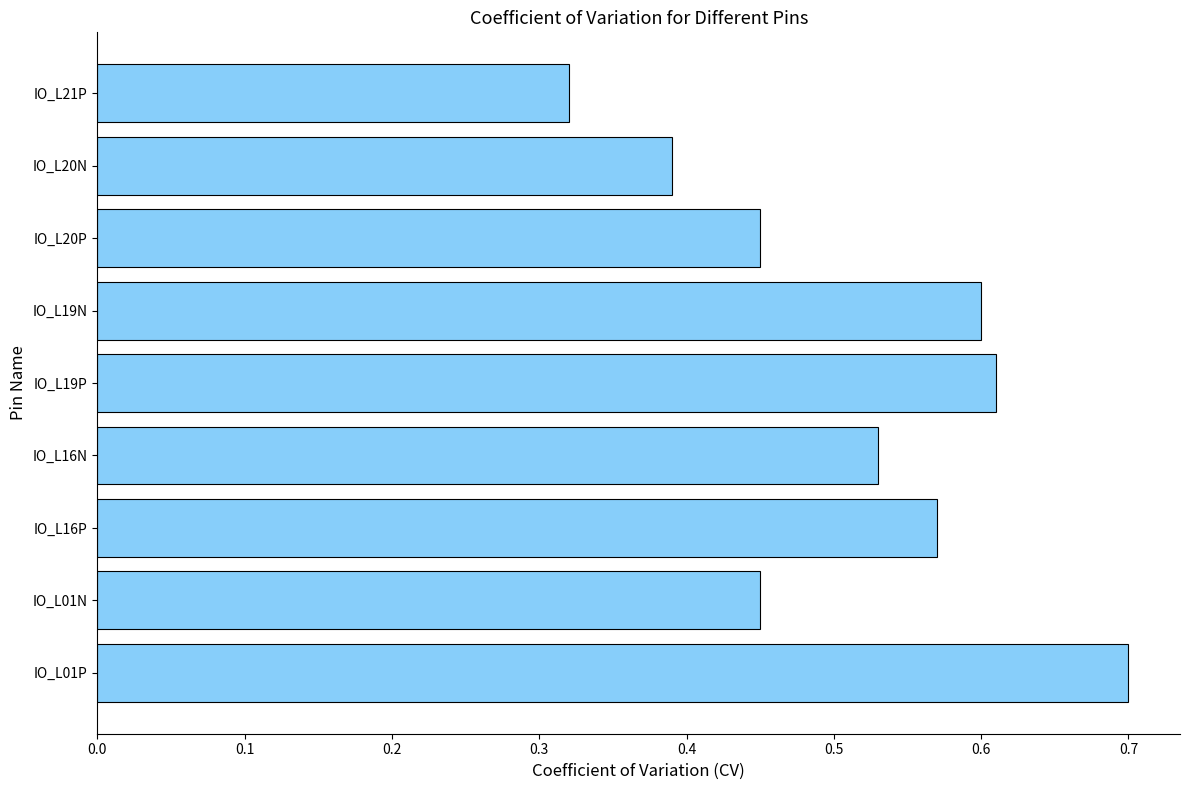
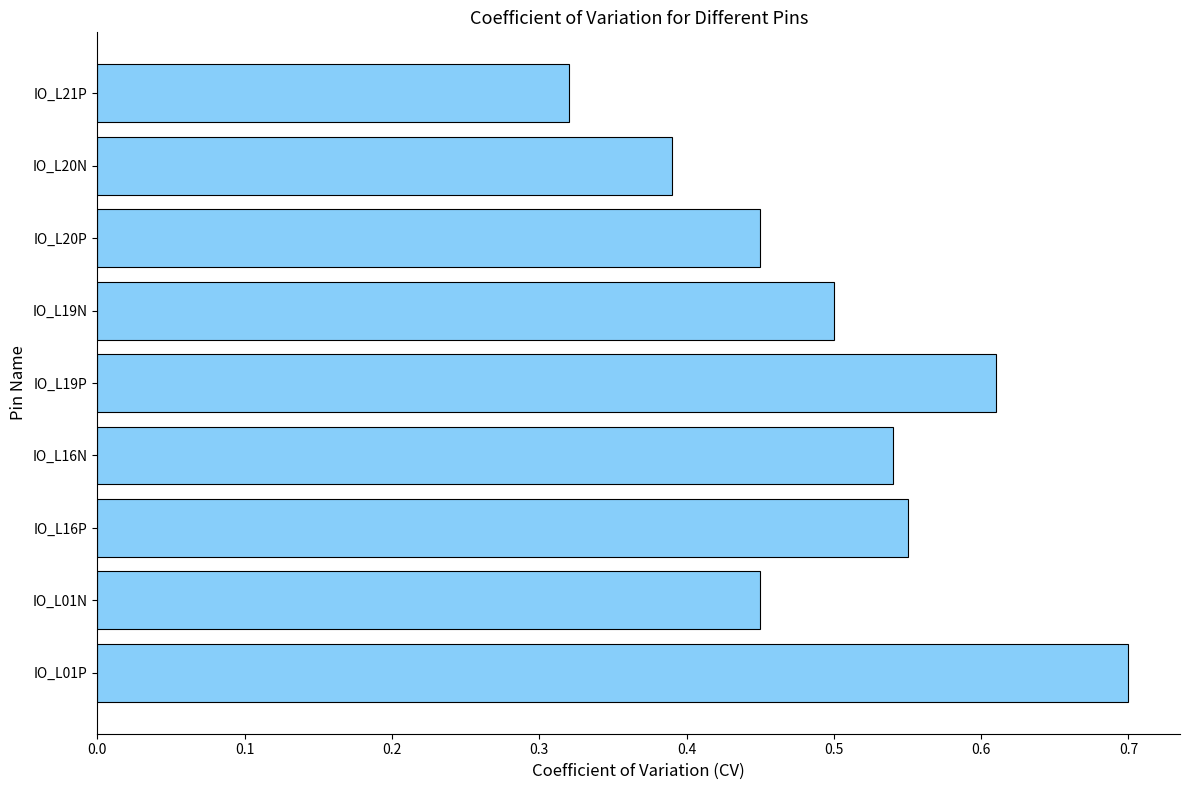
IO_L19N: 0.6 -> 0.5
IO_L16N: 0.53 -> 0.54
IO_L16P: 0.57 -> 0.55
